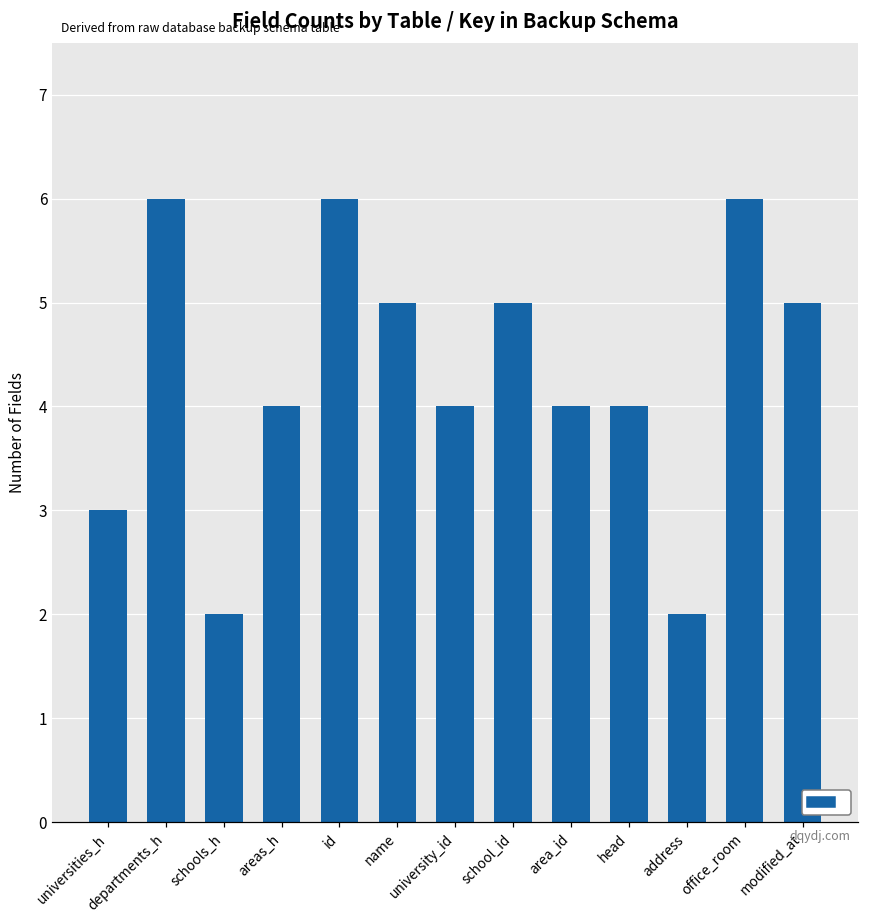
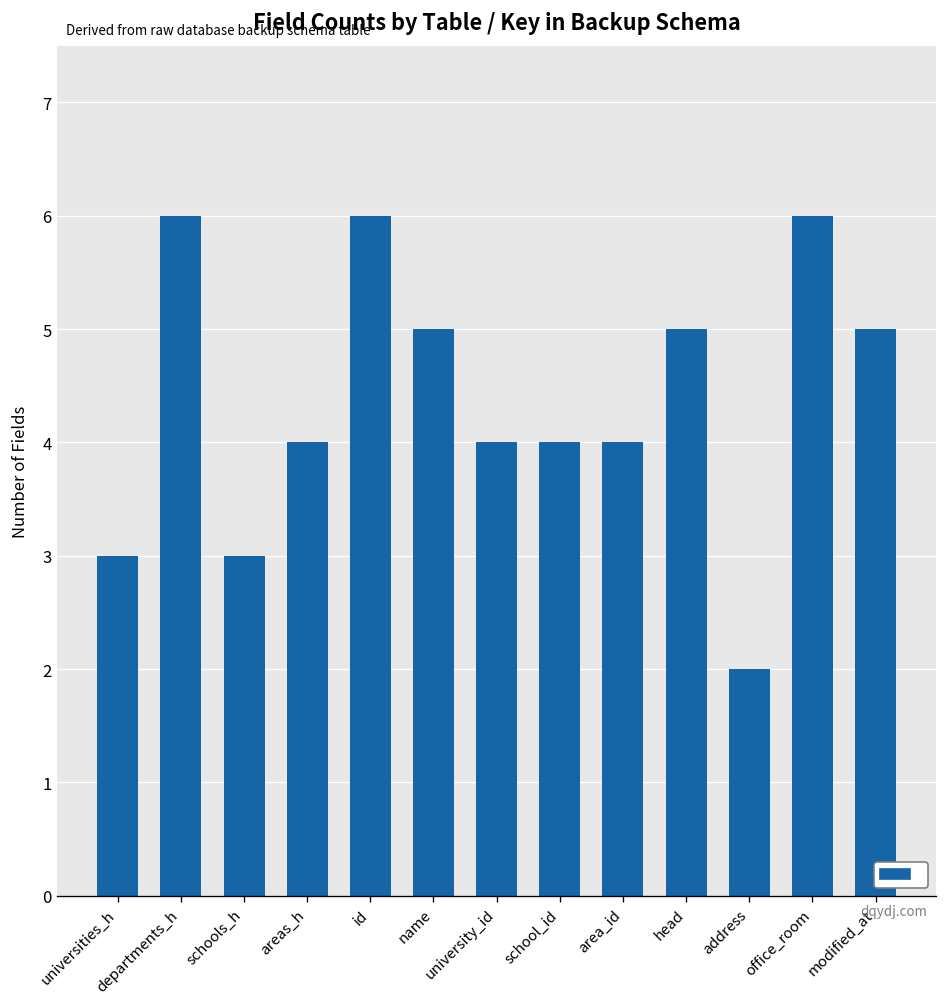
schools_h: 2 -> 3
school_id: 5 -> 4
head: 4 -> 5
